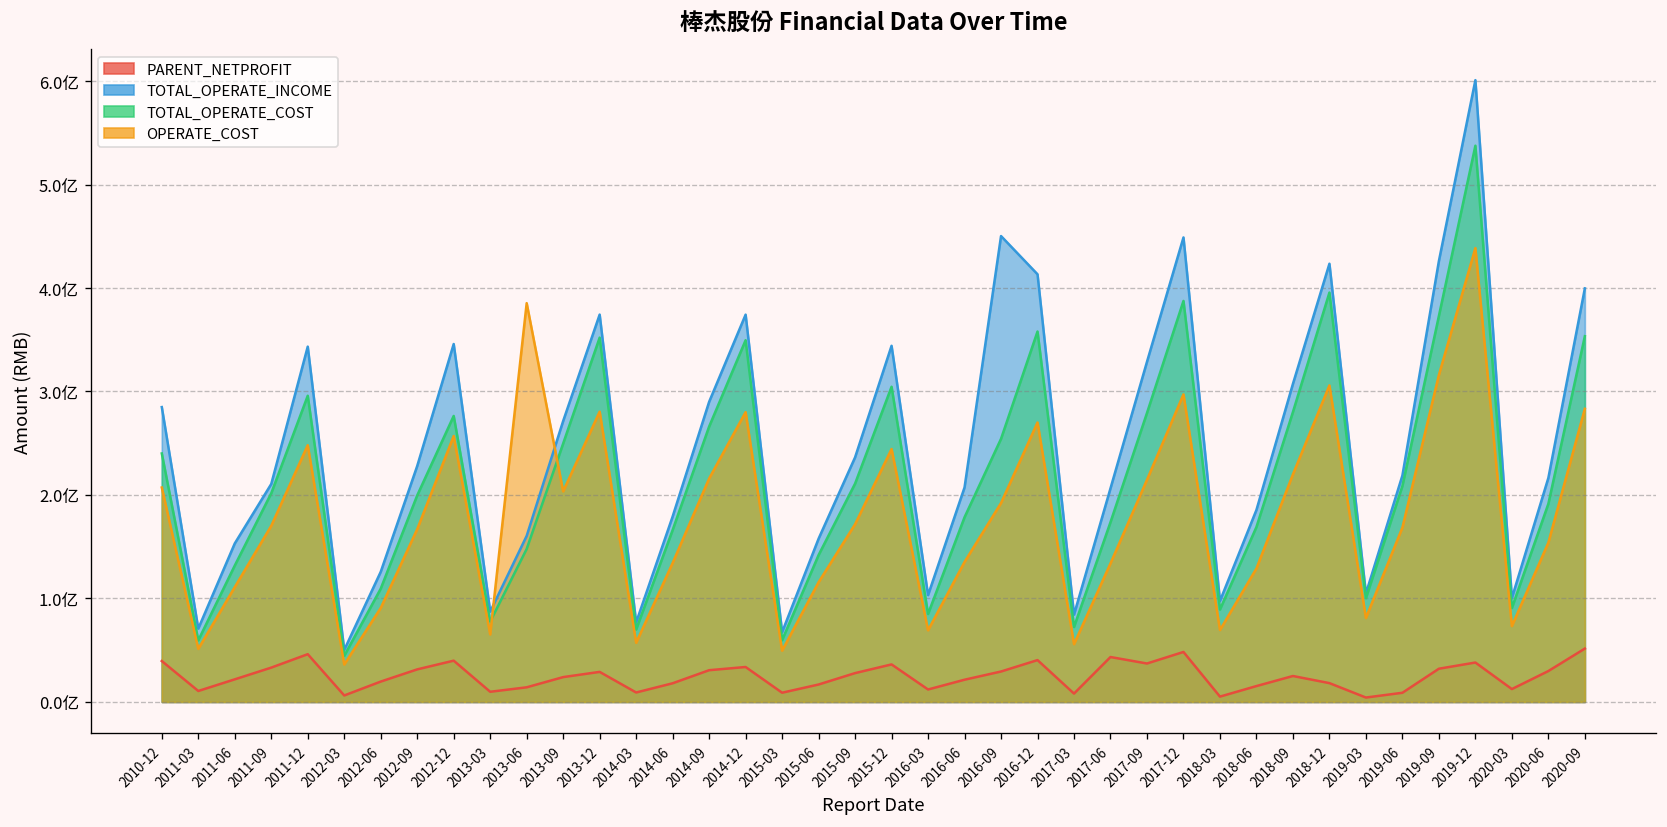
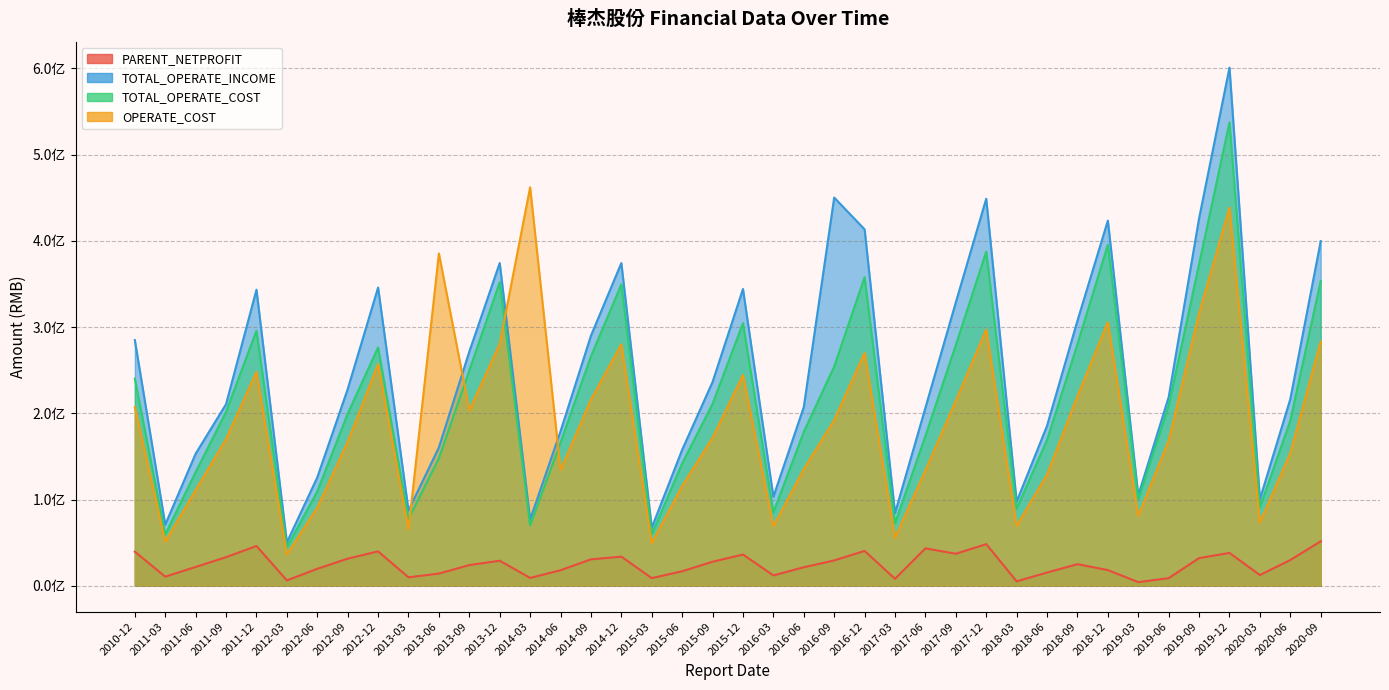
OPERATE_COST, 2014-03: 0.6亿 -> 4.6亿
